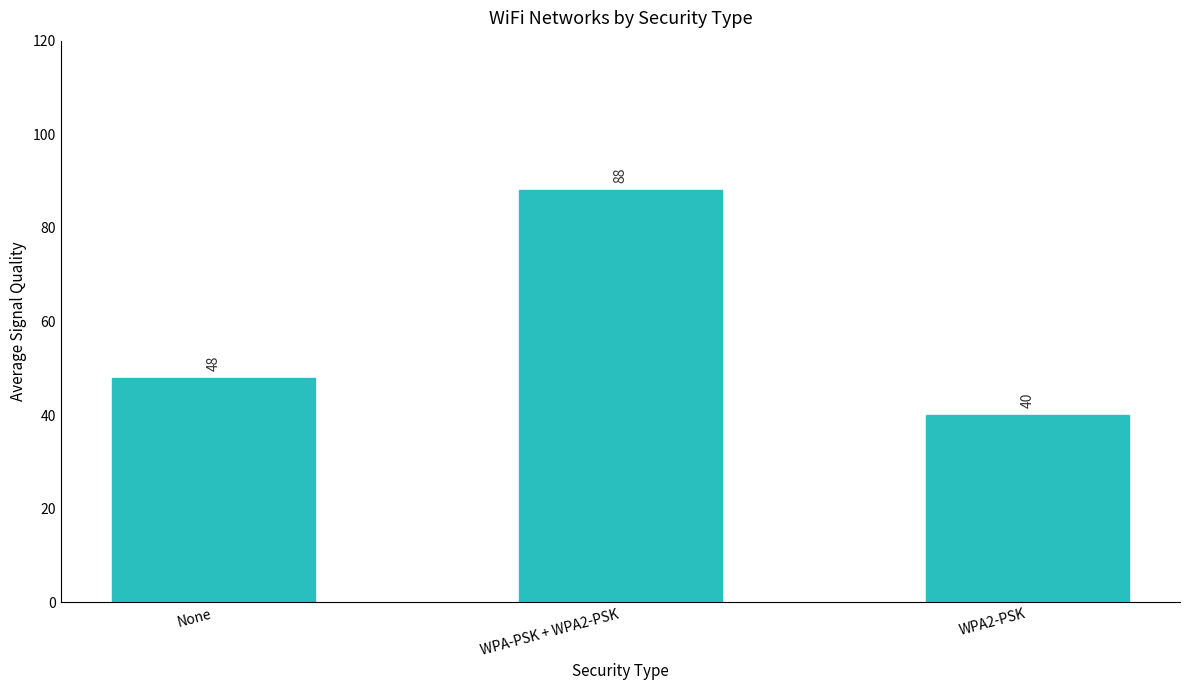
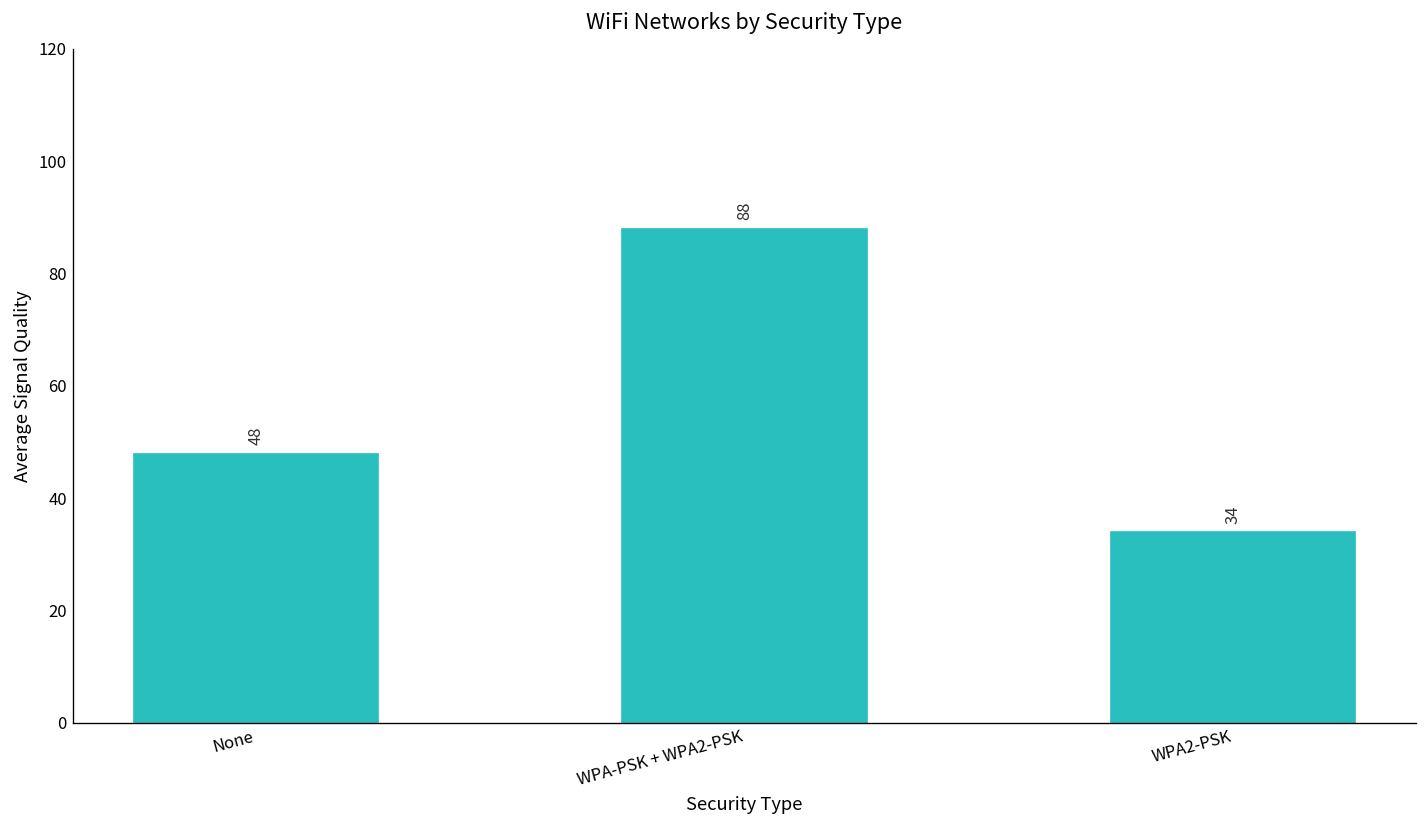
WPA2-PSK: 40 -> 34
